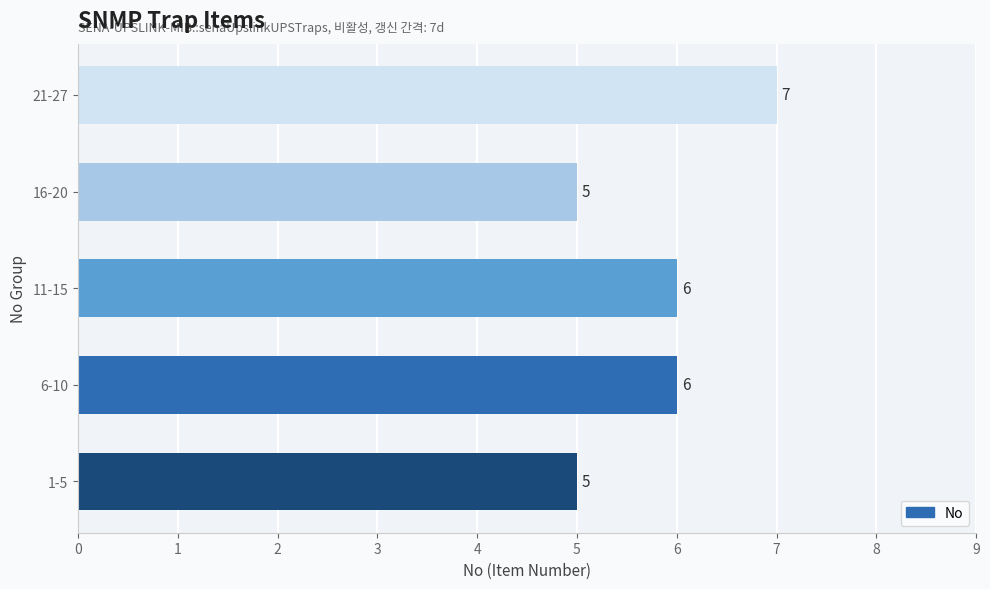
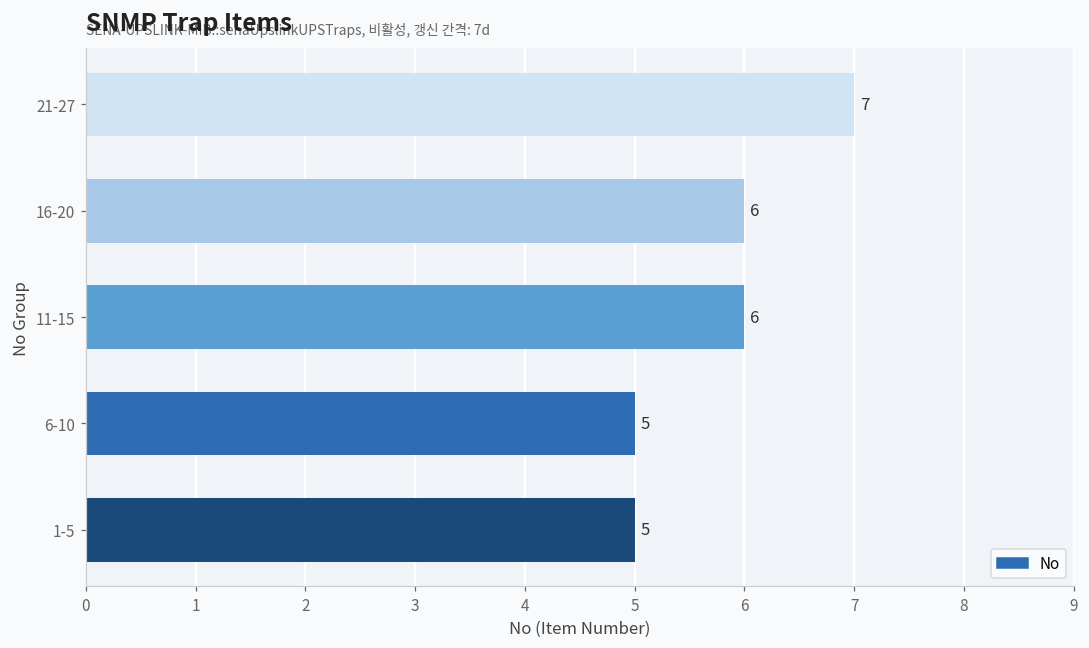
16-20: 5 -> 6
6-10: 6 -> 5
